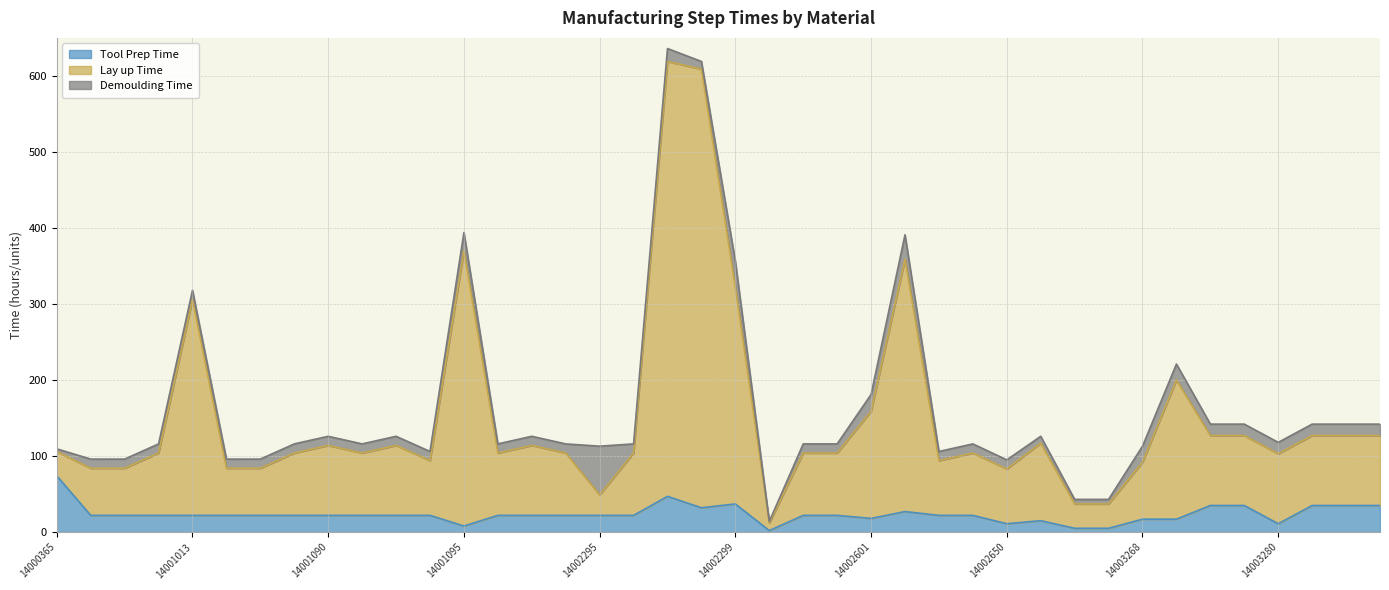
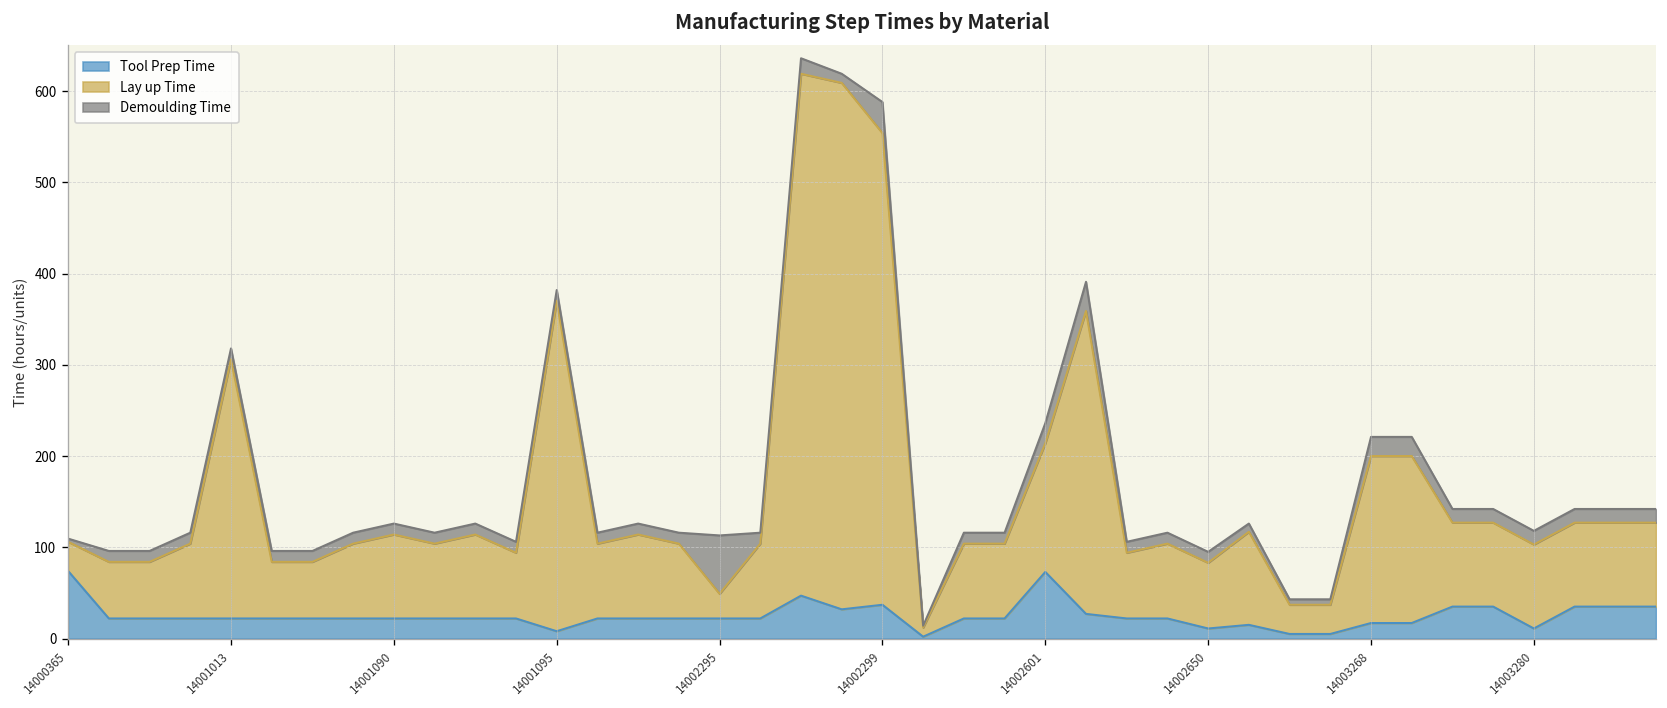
Demoulding Time, 14001095: 20 -> 10
Lay up Time, 14002299: 290 -> 520
Tool Prep Time, 14002601: 20 -> 70
Lay up Time, 14003268: 80 -> 180
